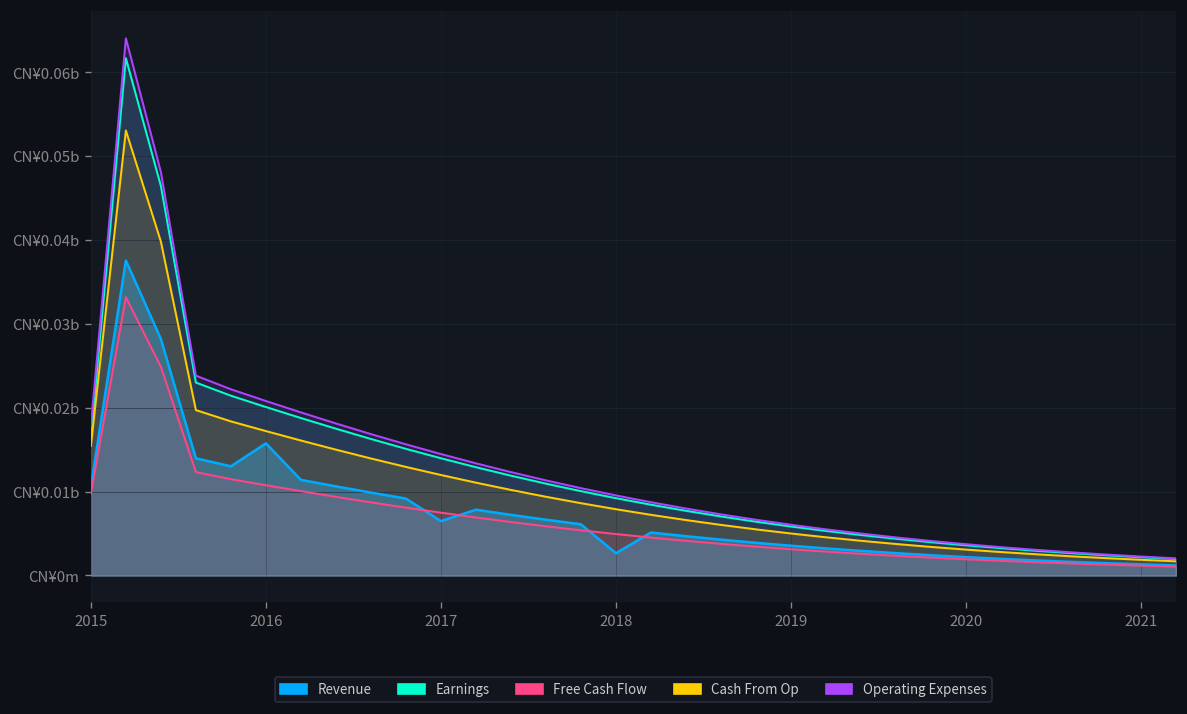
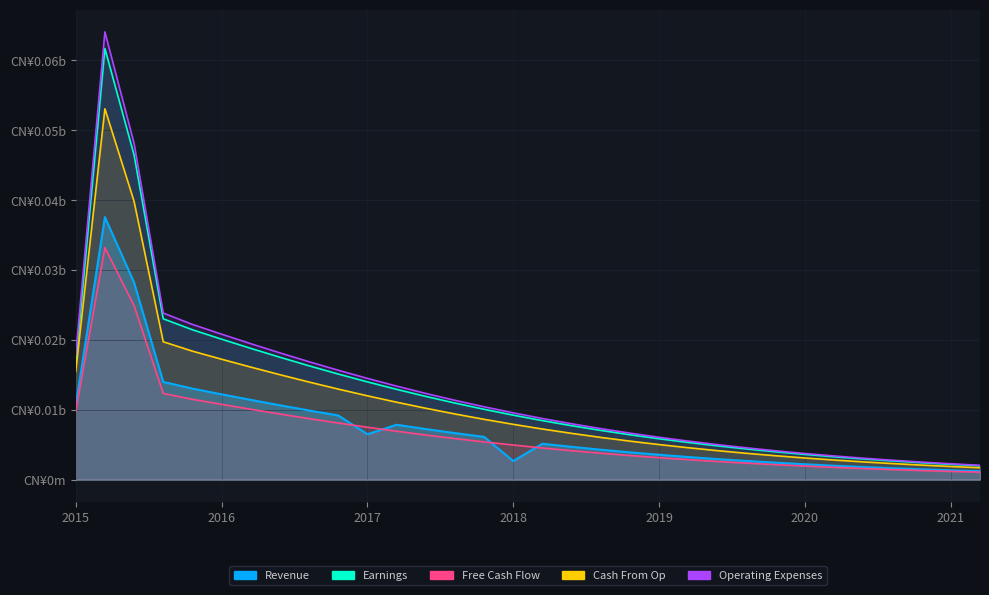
Revenue, 2016: CN¥0.016b -> CN¥0.012b
